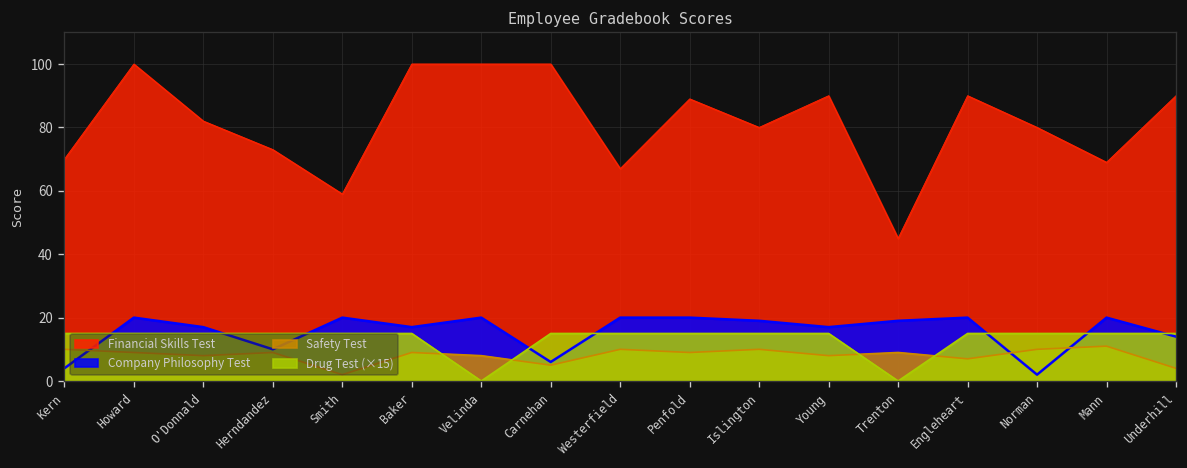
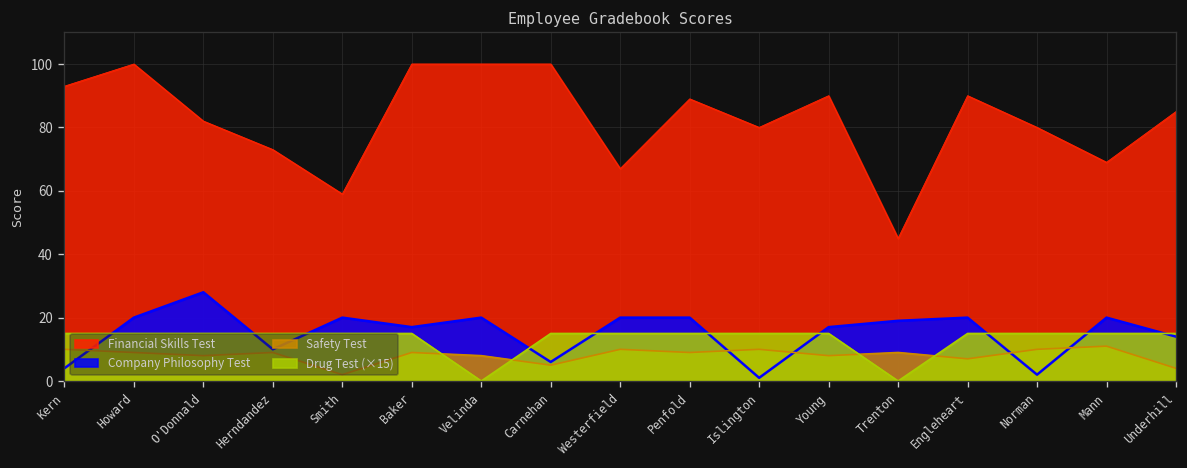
Financial Skills Test, Kern: 70 -> 93
Company Philosophy Test, O'Donnald: 17 -> 28
Company Philosophy Test, Islington: 19 -> 1
Financial Skills Test, Underhill: 90 -> 85
